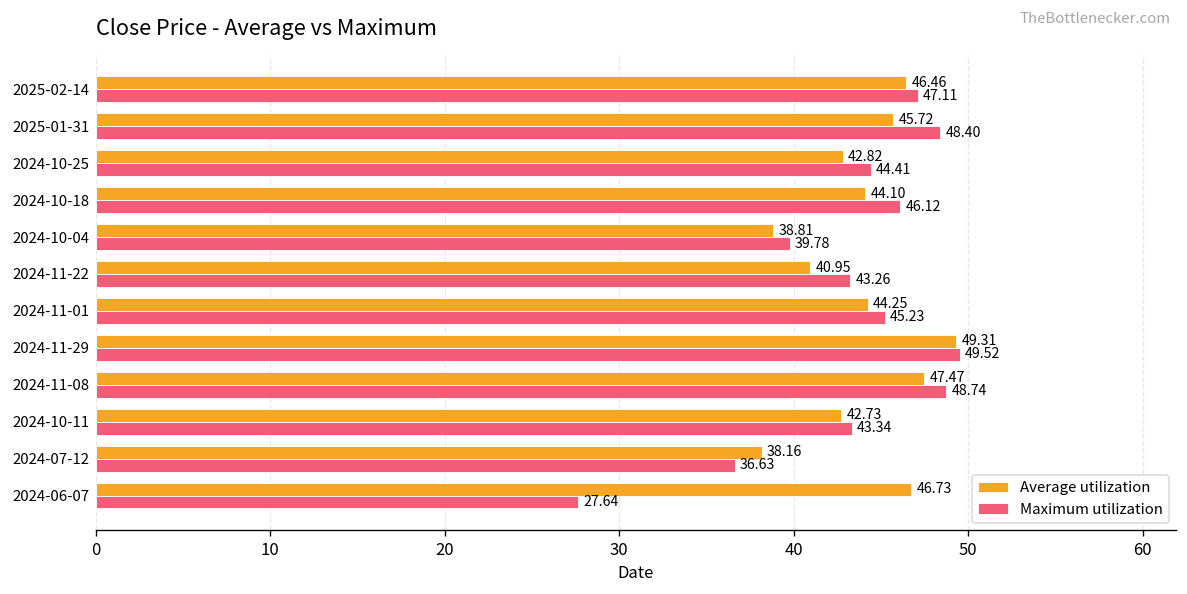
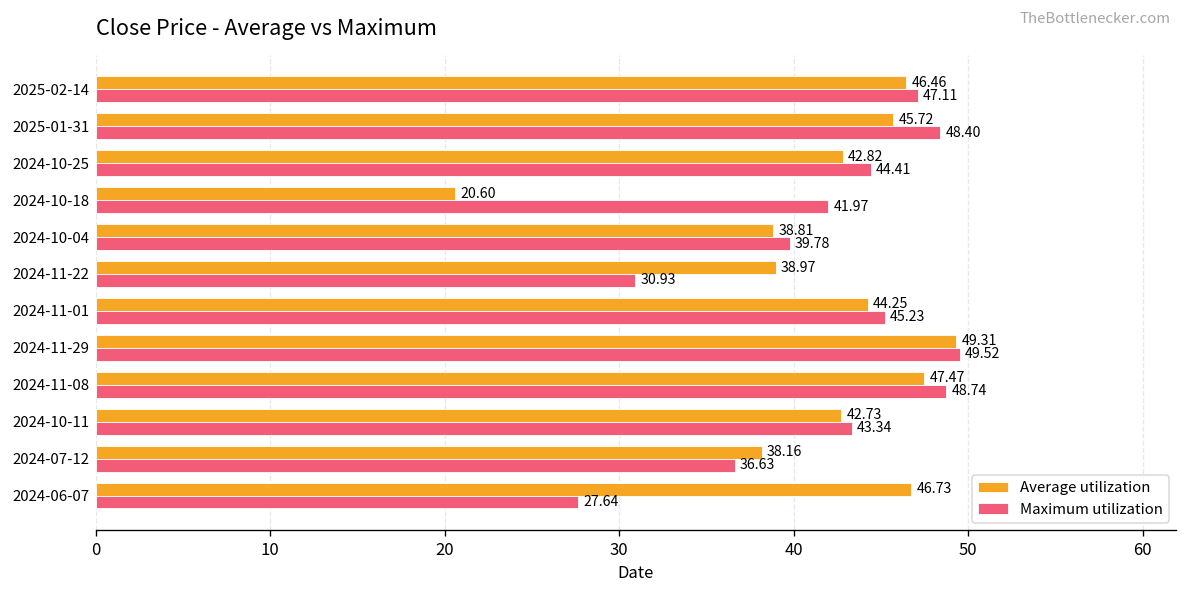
Average utilization, 2024-10-18: 44.10 -> 20.60
Maximum utilization, 2024-10-18: 46.12 -> 41.97
Average utilization, 2024-11-22: 40.95 -> 38.97
Maximum utilization, 2024-11-22: 43.26 -> 30.93
